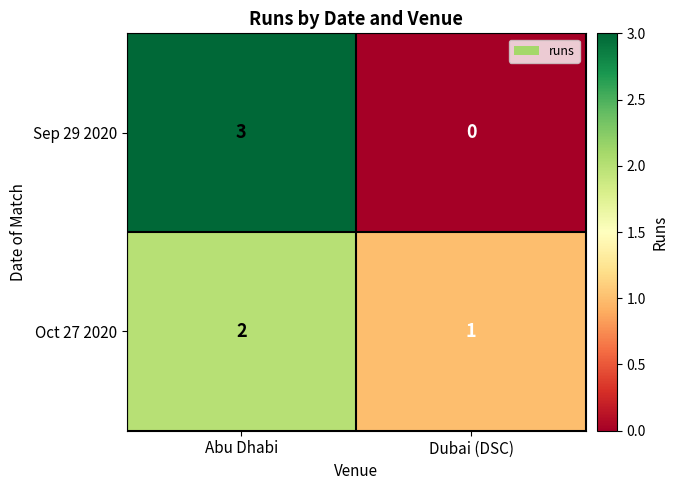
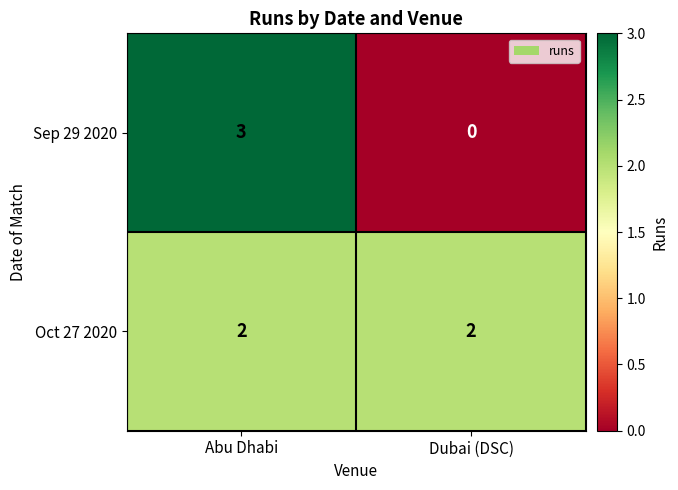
Oct 27 2020, Dubai (DSC): 1 -> 2
